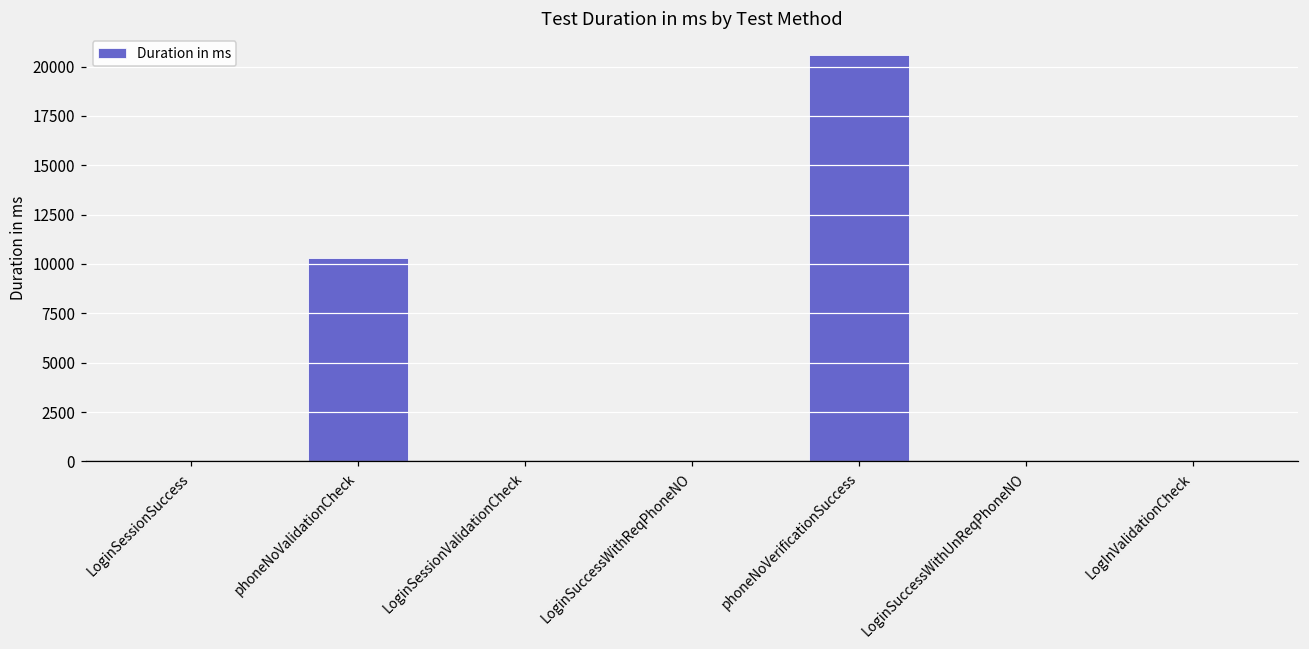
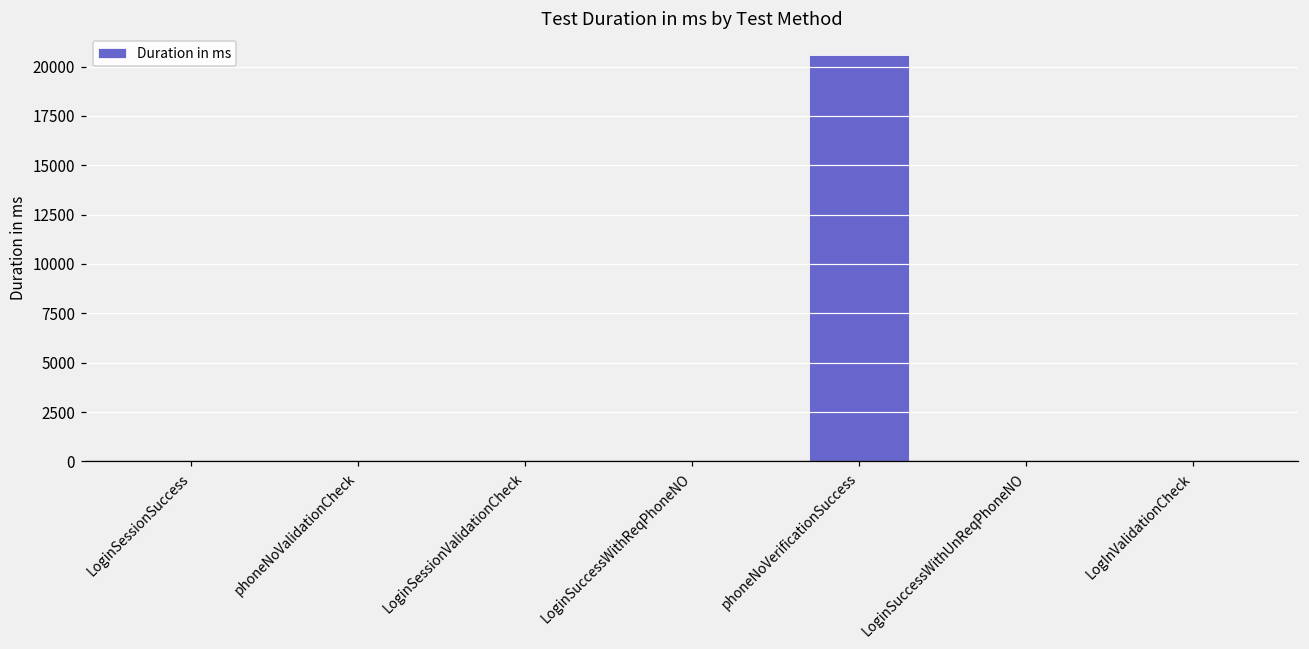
phoneNoValidationCheck: 10300 -> 0
